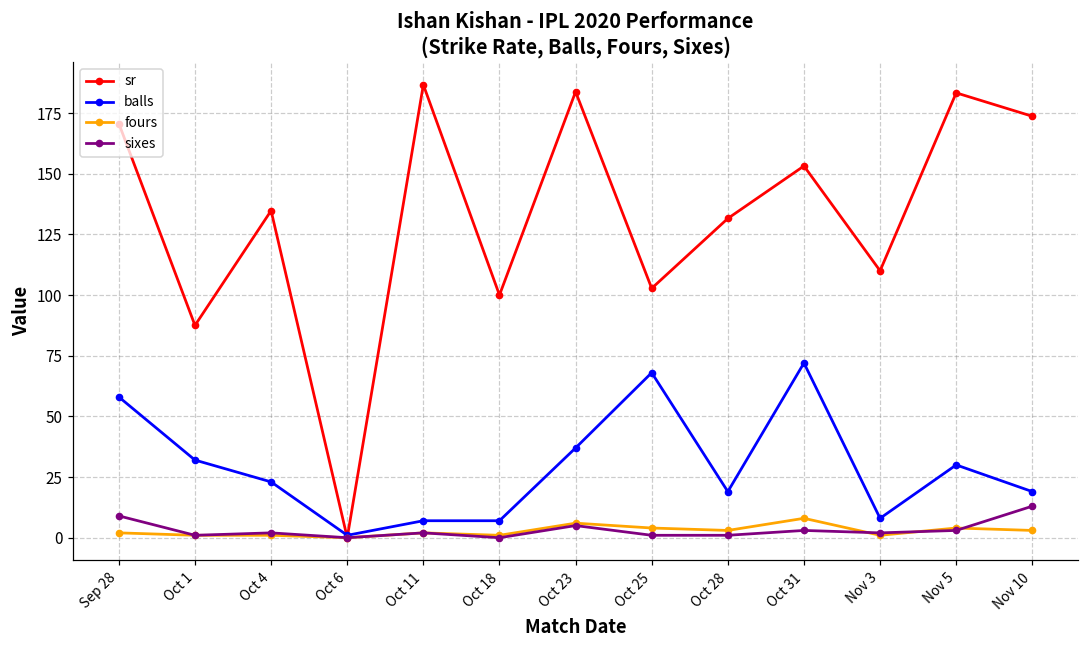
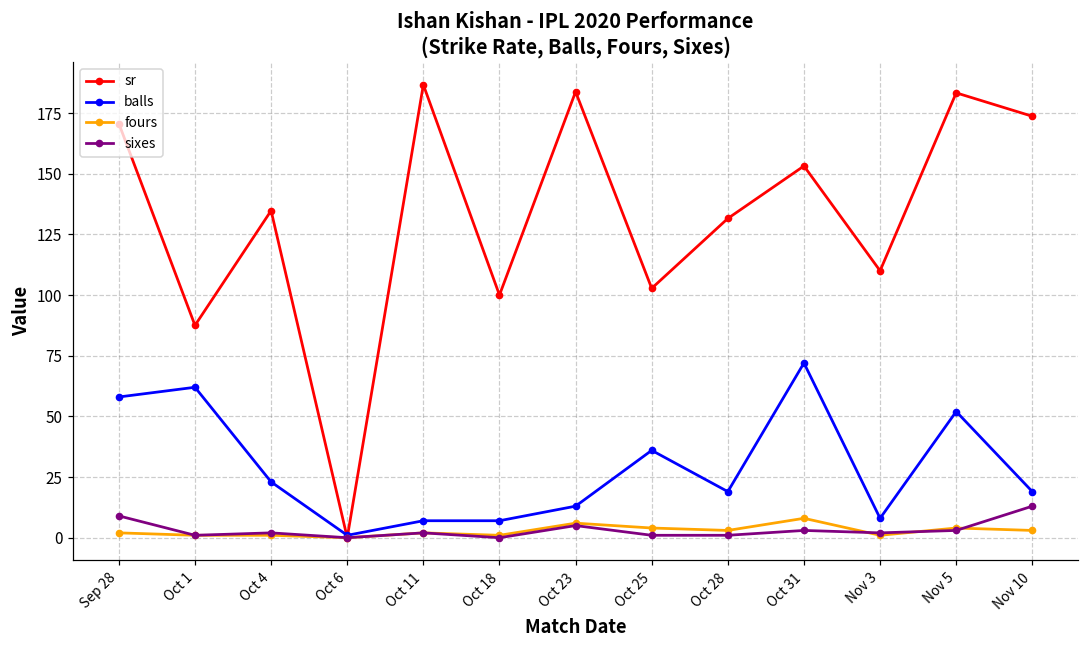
balls, Oct 1: 32 -> 62
balls, Oct 23: 37 -> 13
balls, Oct 25: 68 -> 36
balls, Nov 5: 30 -> 52
